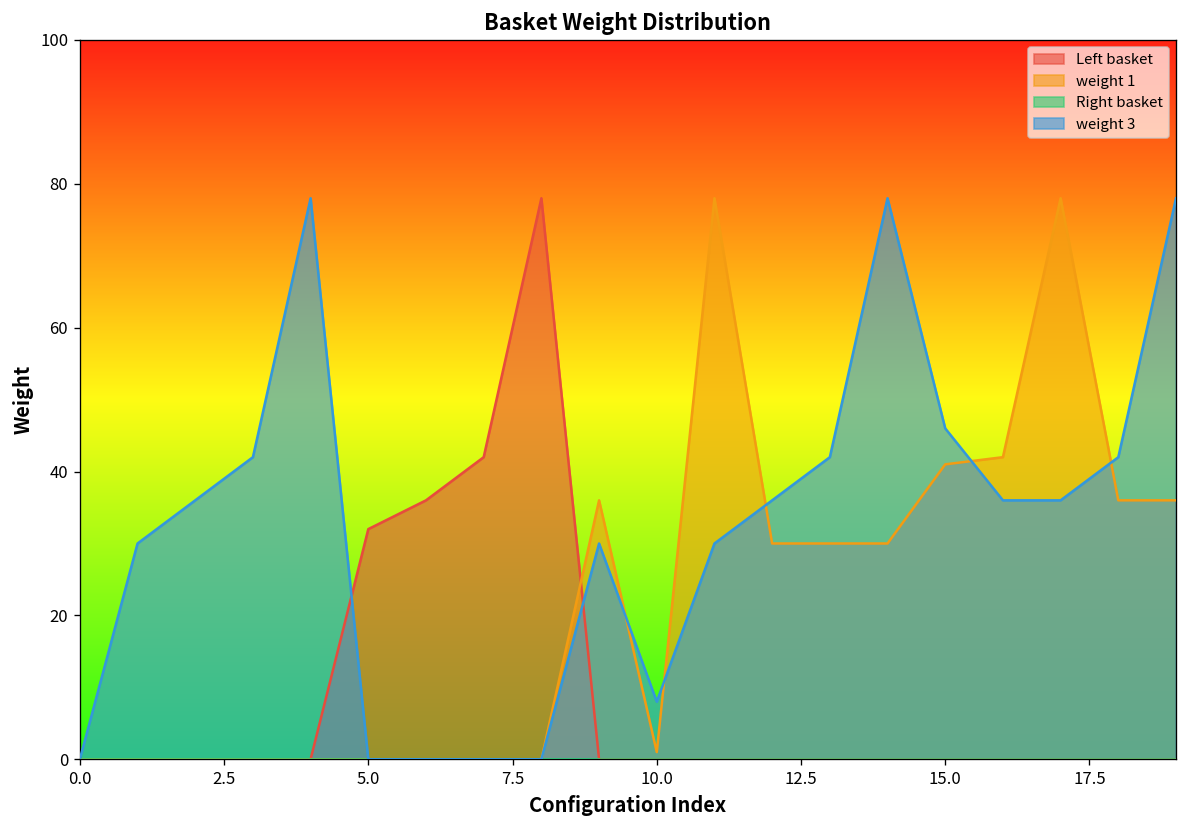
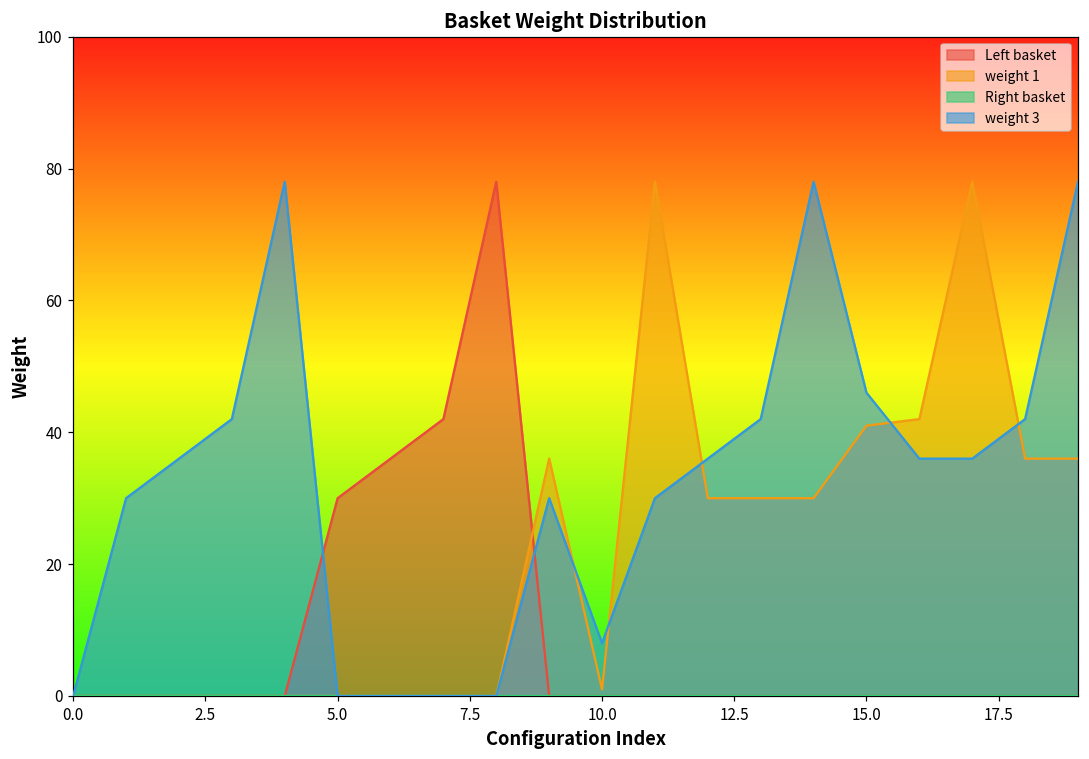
Left basket, 5.0: 32 -> 30
